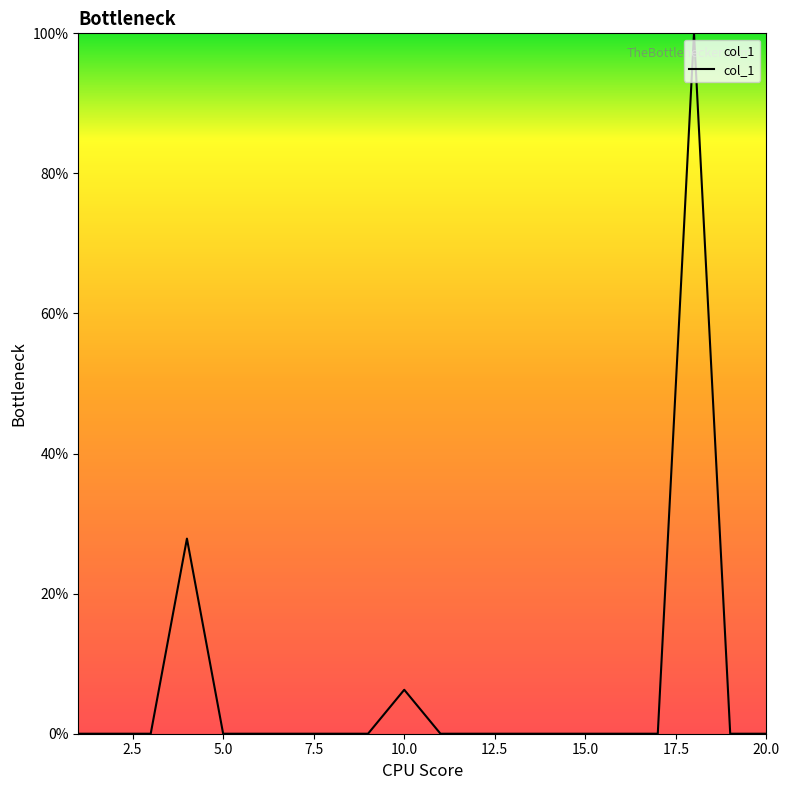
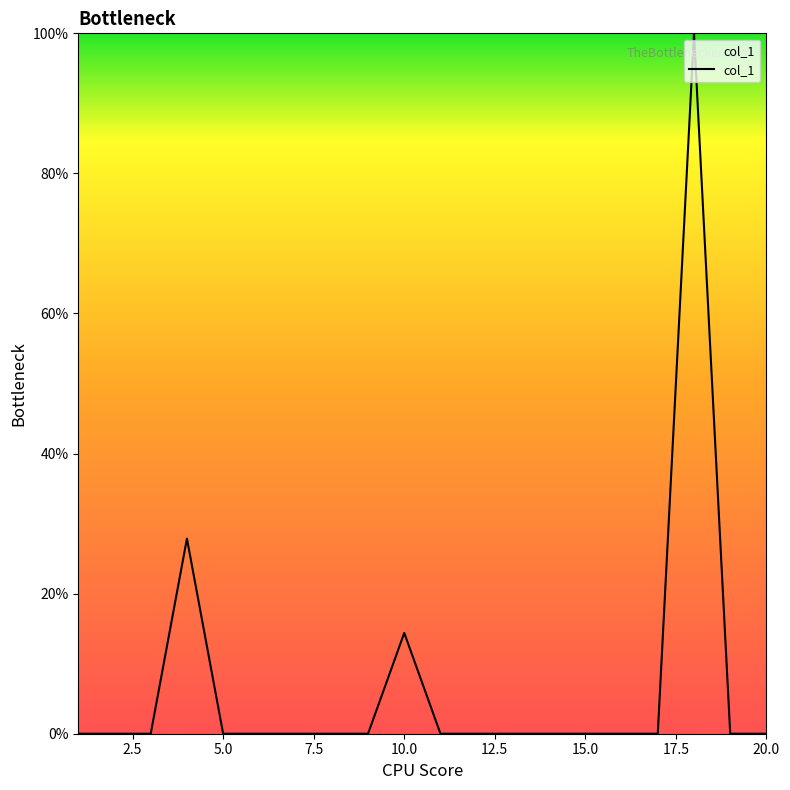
10.0: 6% -> 14%
